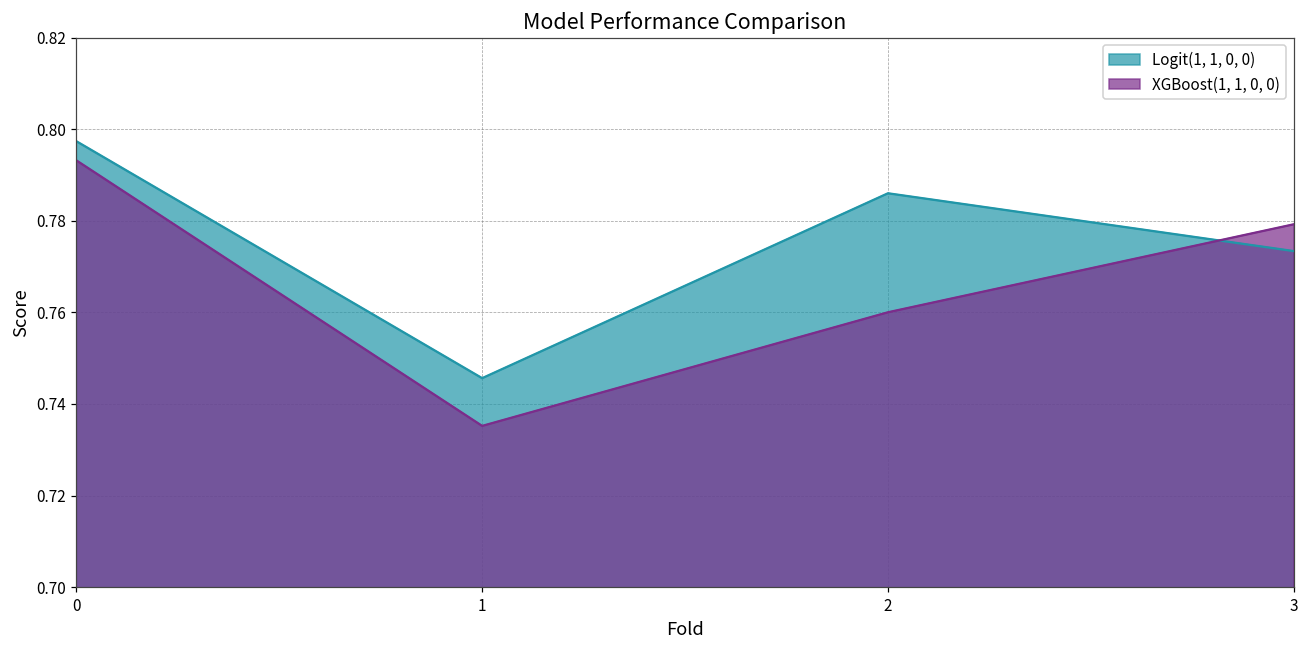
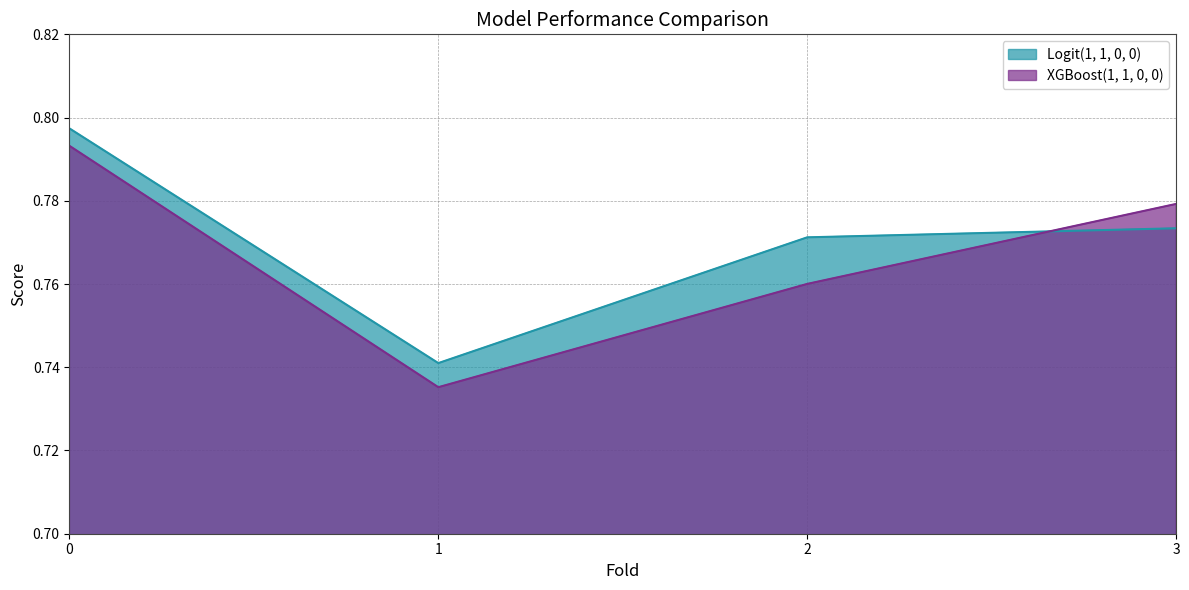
Logit(1, 1, 0, 0), 1: 0.746 -> 0.741
Logit(1, 1, 0, 0), 2: 0.786 -> 0.771
